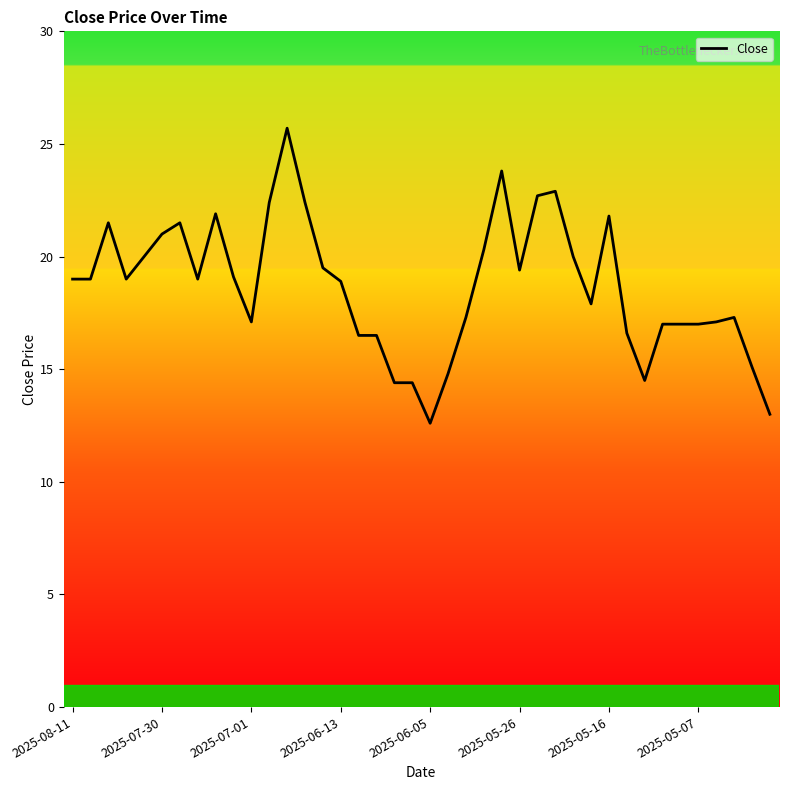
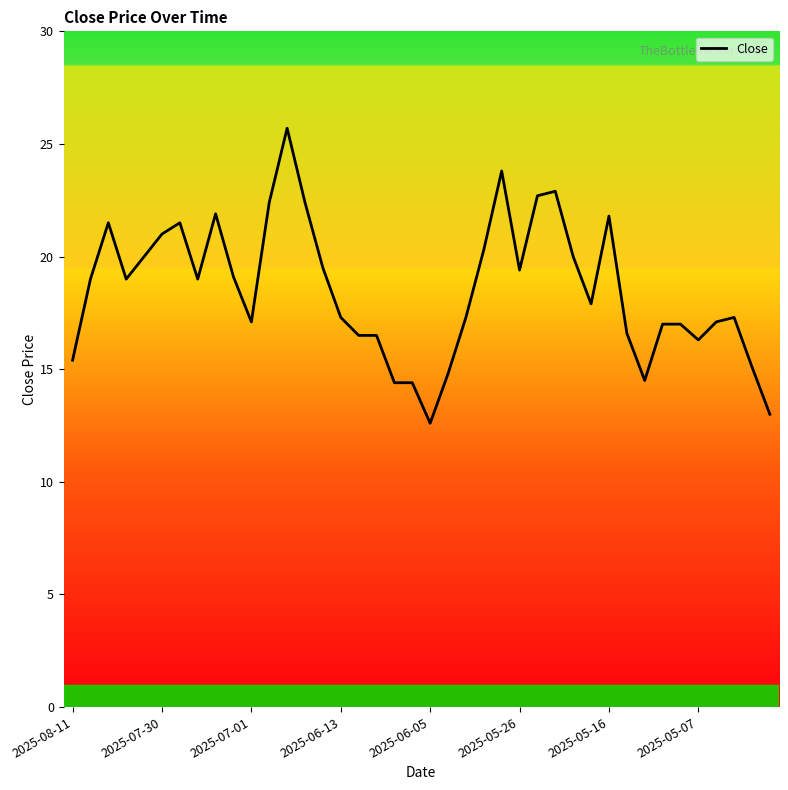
2025-08-11: 19.0 -> 15.4
2025-06-13: 18.9 -> 17.3
2025-05-07: 17.0 -> 16.3
